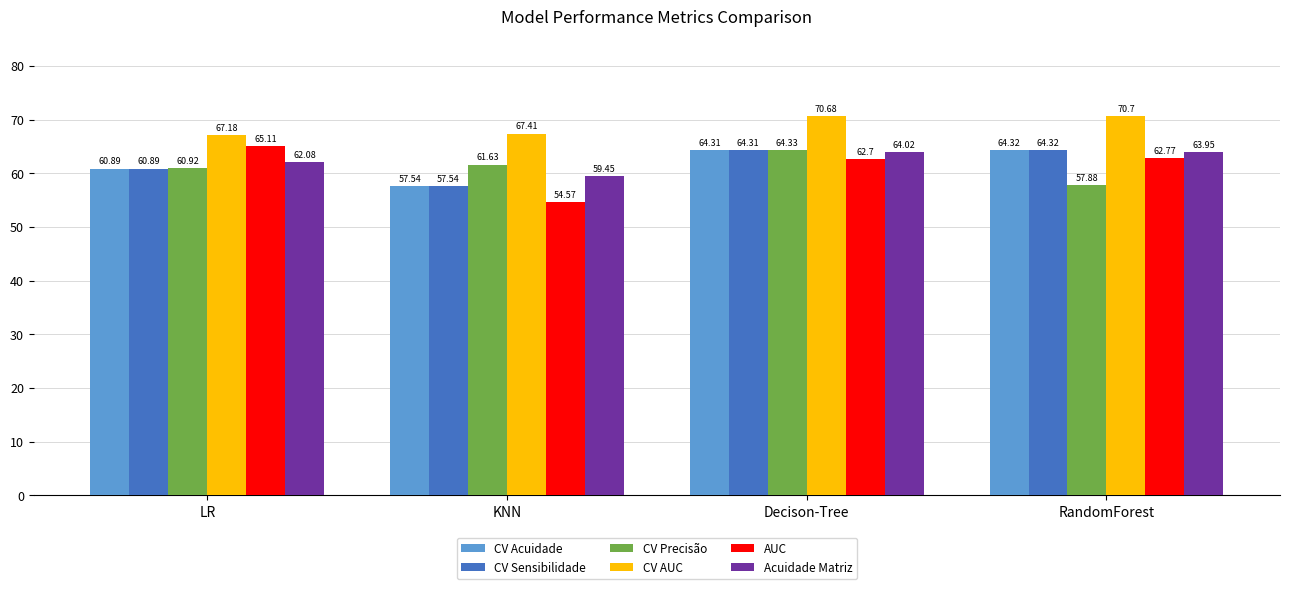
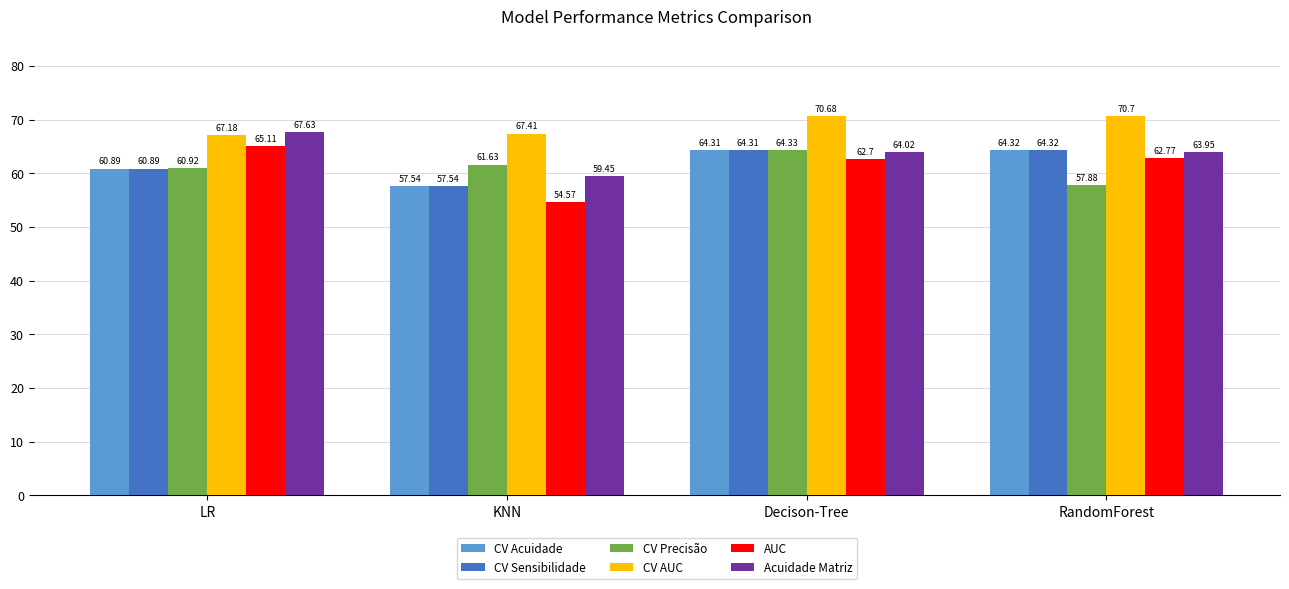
Acuidade Matriz, LR: 62.08 -> 67.63
